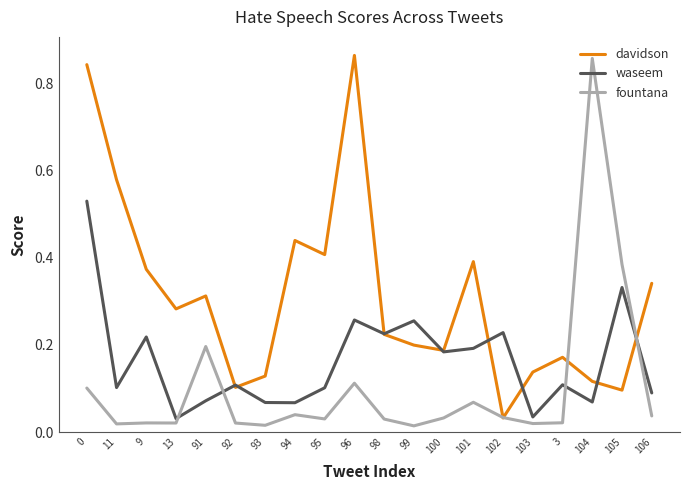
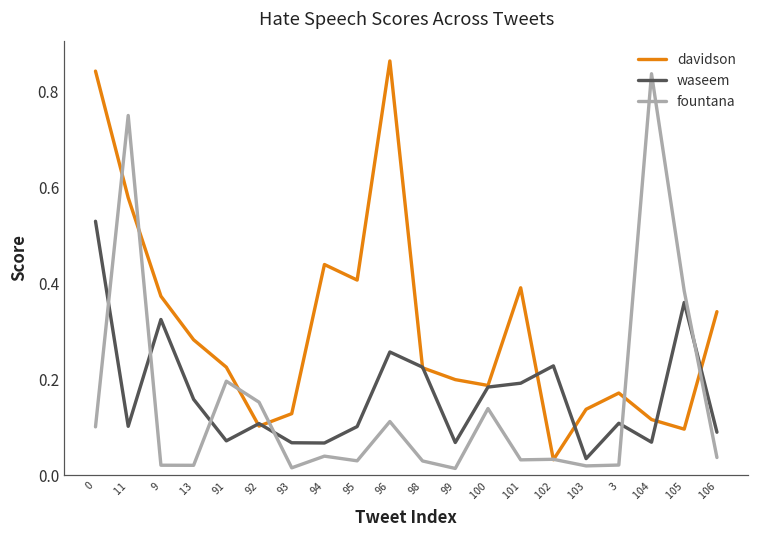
fountana, 11: 0.02 -> 0.75
waseem, 9: 0.22 -> 0.32
waseem, 13: 0.03 -> 0.16
davidson, 91: 0.31 -> 0.23
fountana, 92: 0.02 -> 0.15
waseem, 99: 0.25 -> 0.07
fountana, 100: 0.03 -> 0.14
fountana, 101: 0.07 -> 0.03
fountana, 104: 0.86 -> 0.84
waseem, 105: 0.33 -> 0.36
